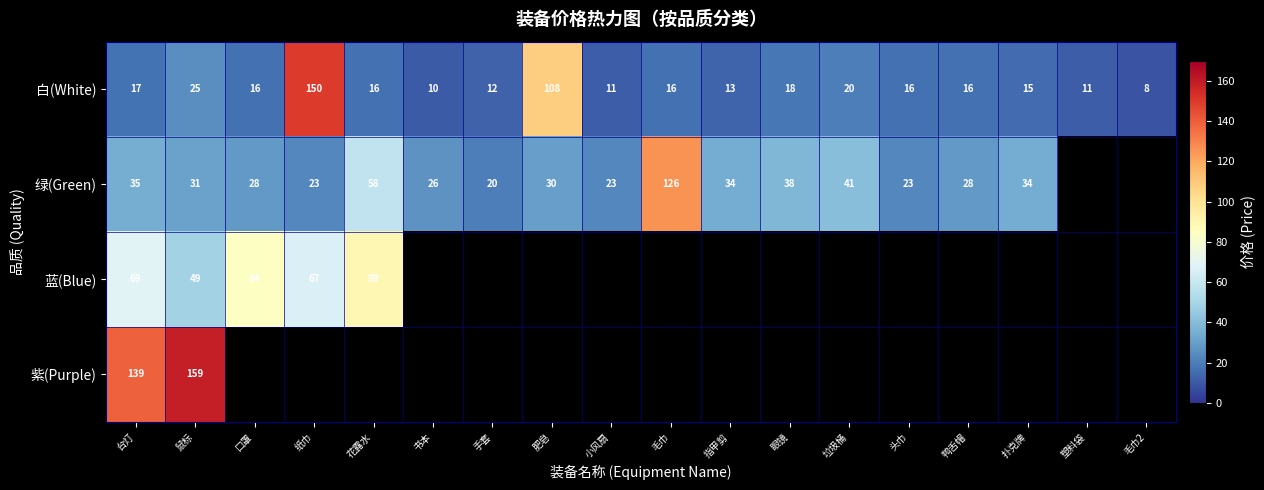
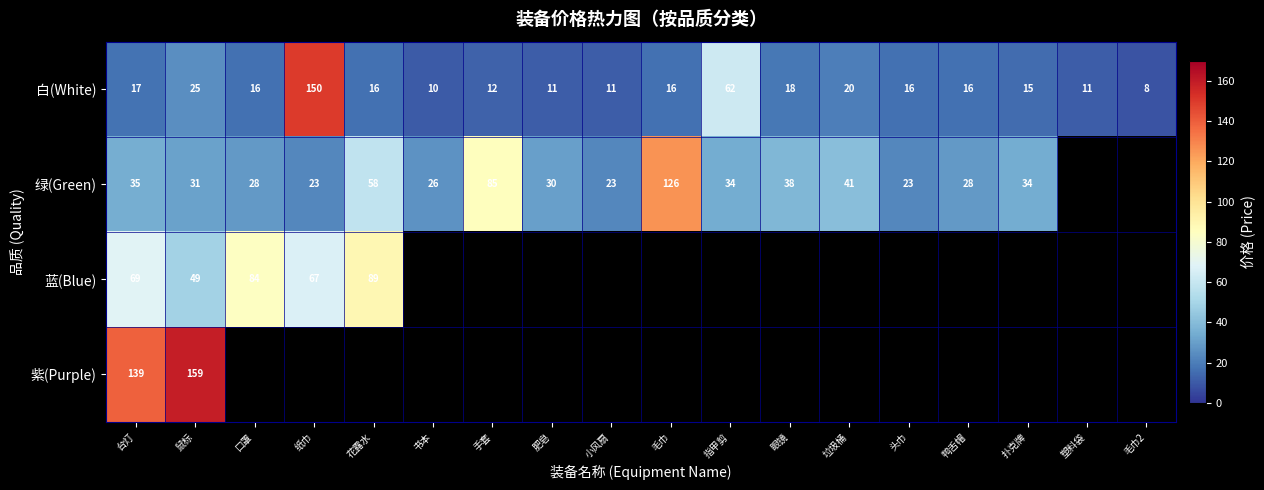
白(White), 肥皂: 108 -> 11
白(White), 指甲剪: 13 -> 62
绿(Green), 手套: 20 -> 85
